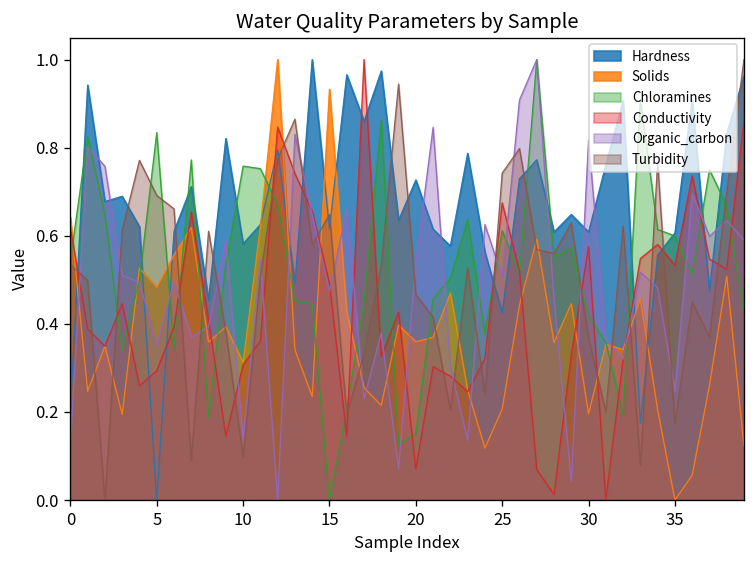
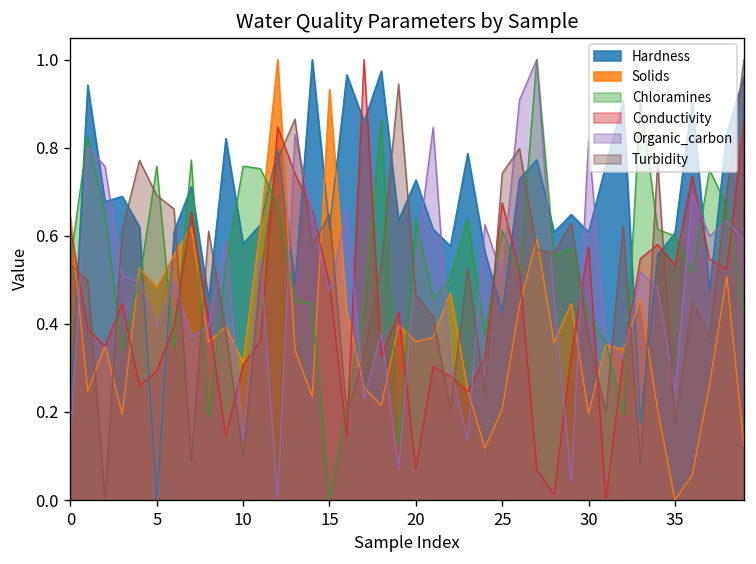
Chloramines, 5: 0.83 -> 0.76
Organic_carbon, 5: 0.35 -> 0.39
Chloramines, 20: 0.15 -> 0.64
